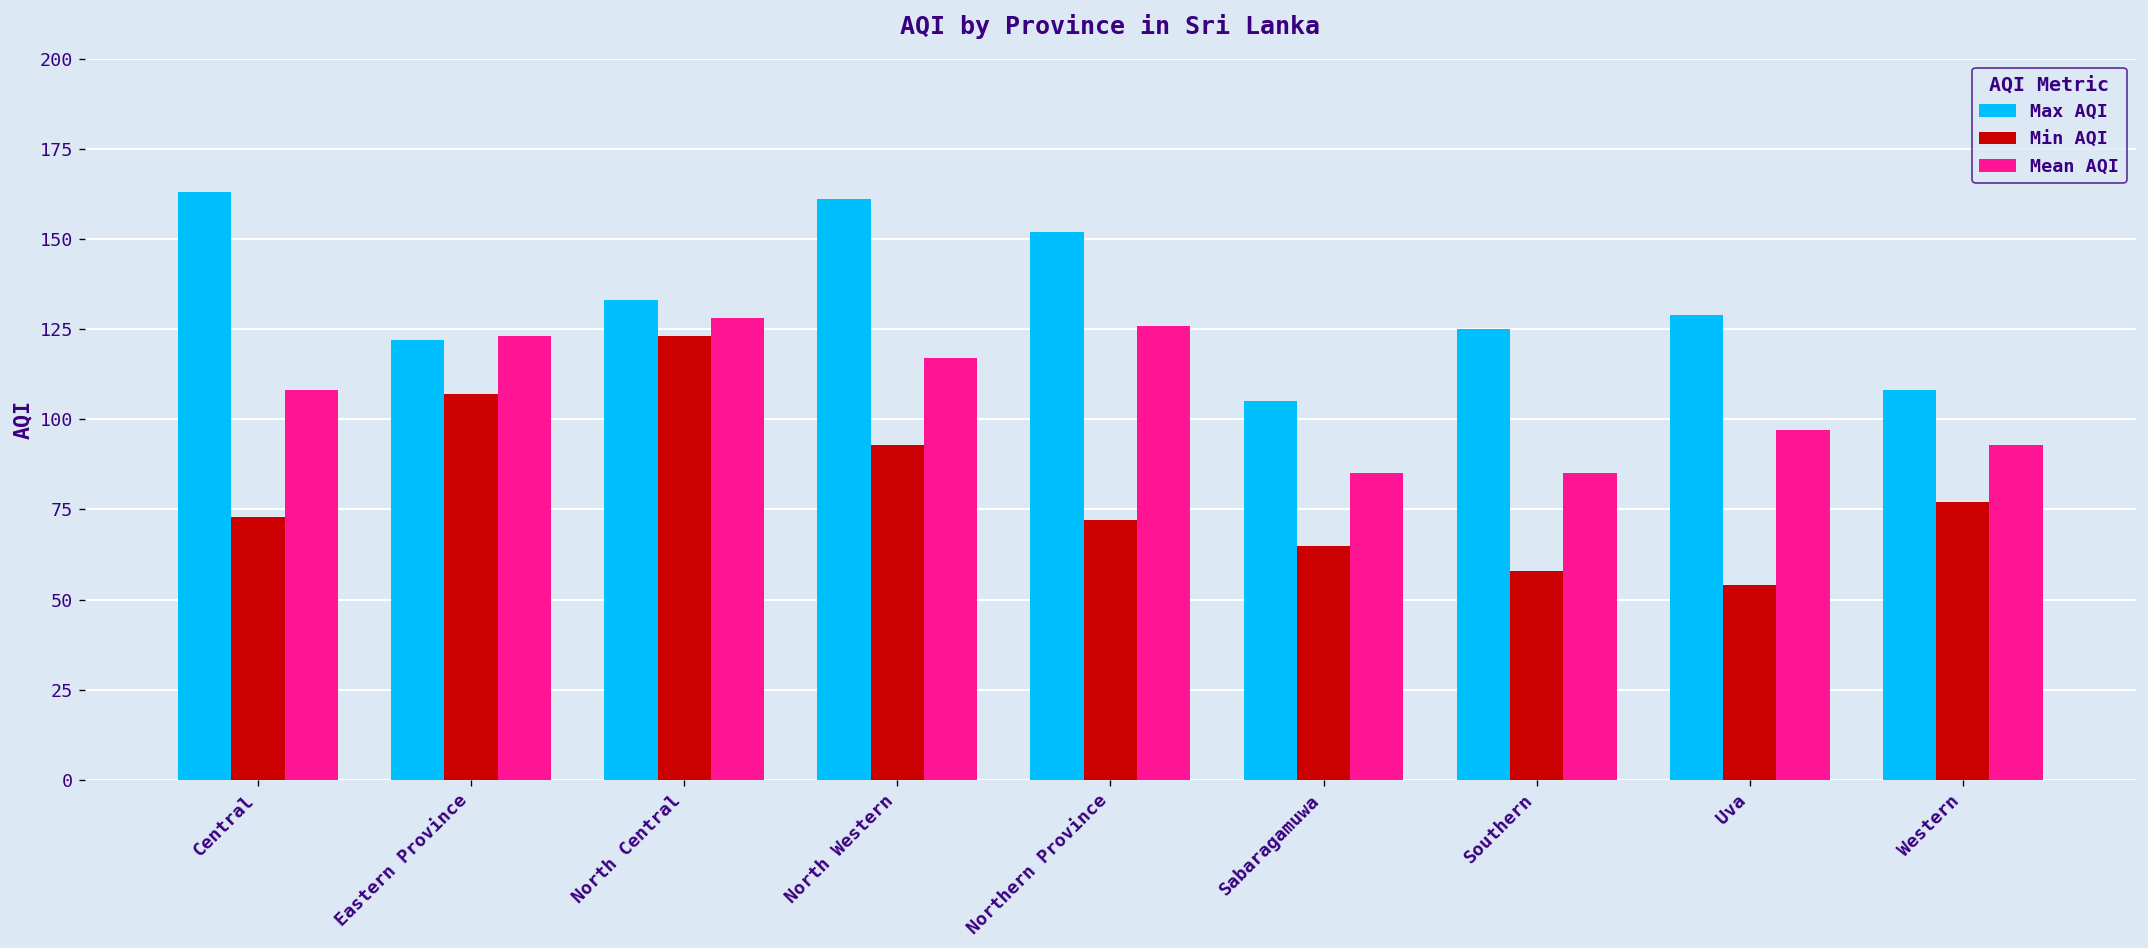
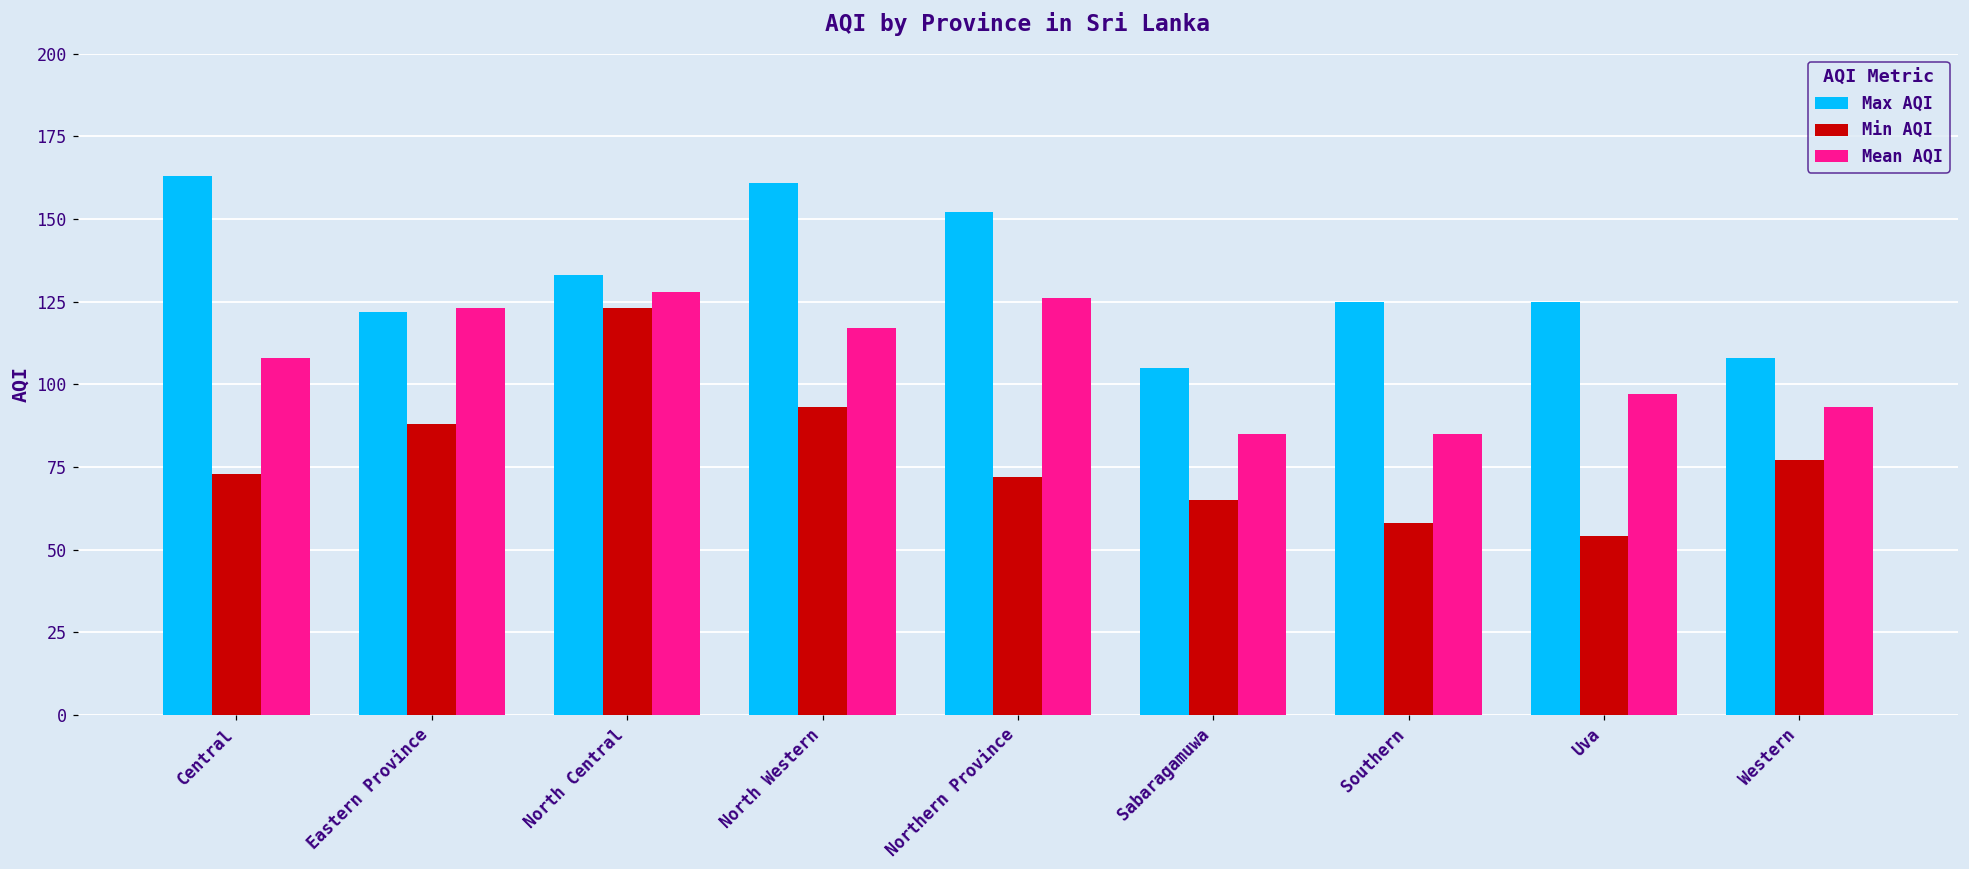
Min AQI, Eastern Province: 107 -> 88
Max AQI, Uva: 129 -> 125
